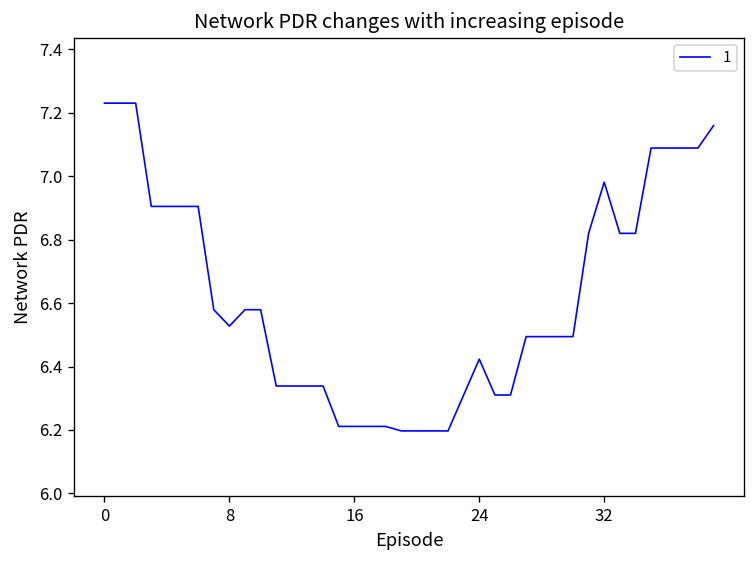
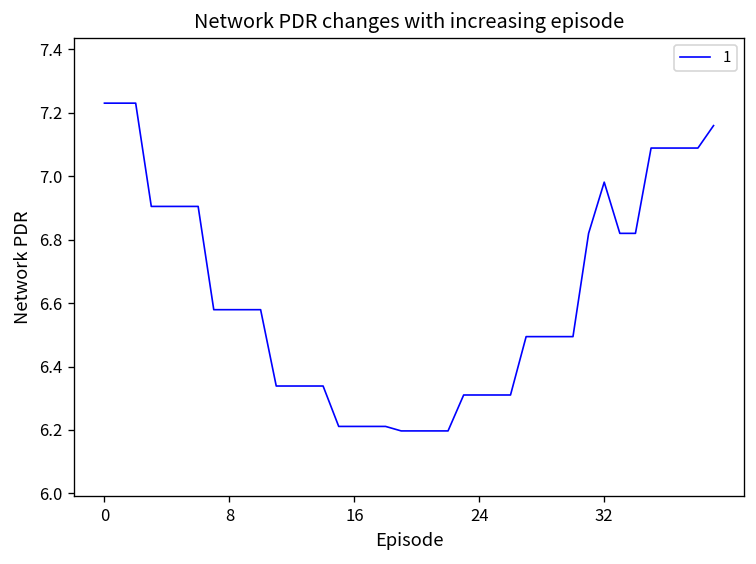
8: 6.53 -> 6.58
24: 6.42 -> 6.31
